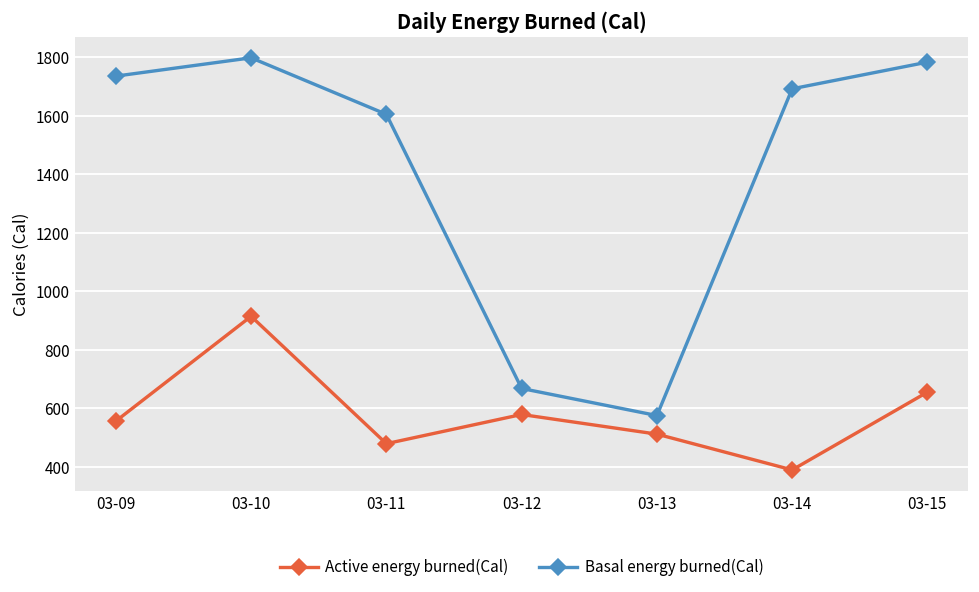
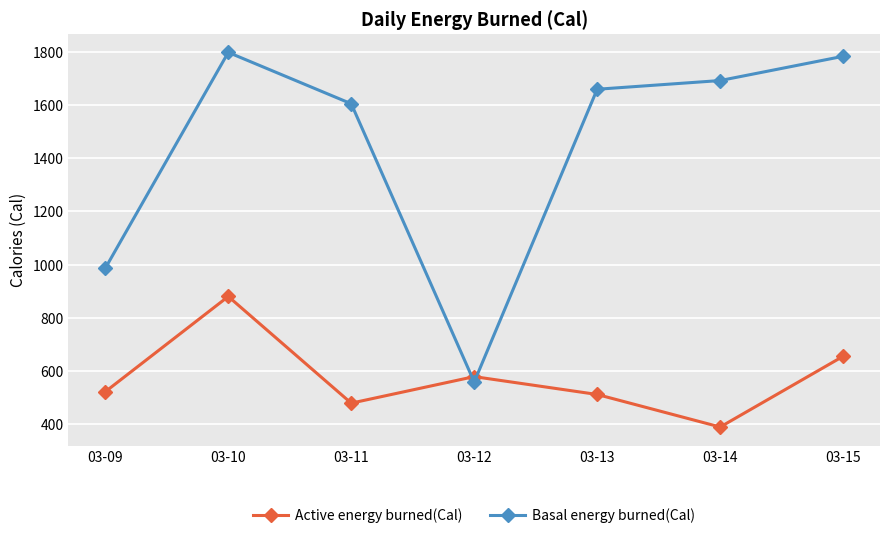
Active energy burned(Cal), 03-09: 560 -> 520
Basal energy burned(Cal), 03-09: 1740 -> 990
Active energy burned(Cal), 03-10: 910 -> 880
Basal energy burned(Cal), 03-12: 670 -> 560
Basal energy burned(Cal), 03-13: 580 -> 1660
